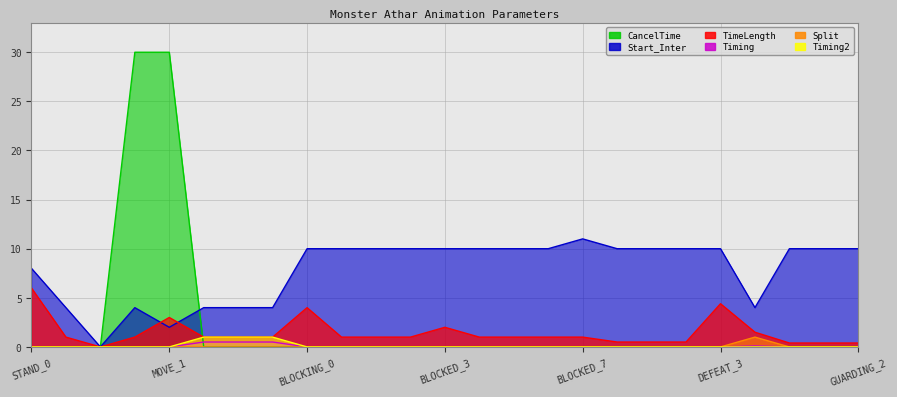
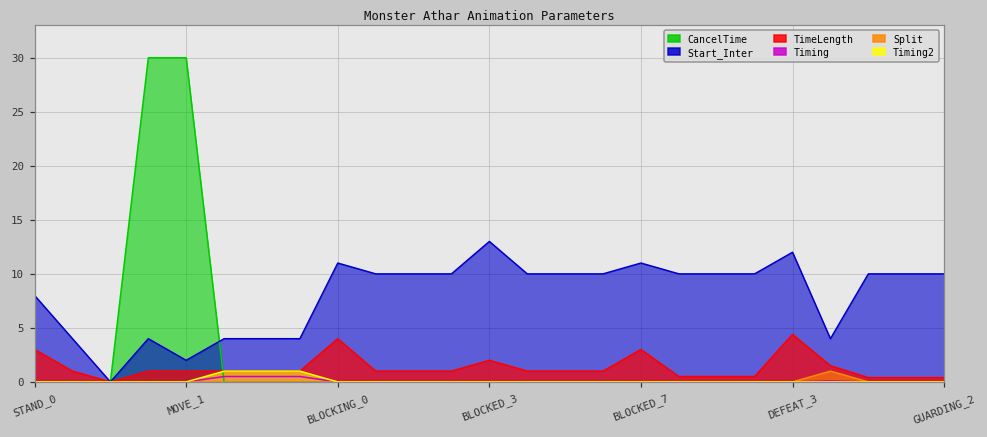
TimeLength, STAND_0: 6 -> 3
TimeLength, MOVE_1: 3 -> 1
Start_Inter, BLOCKING_0: 10 -> 11
Start_Inter, BLOCKED_3: 10 -> 13
TimeLength, BLOCKED_7: 1 -> 3
Start_Inter, DEFEAT_3: 10 -> 12
